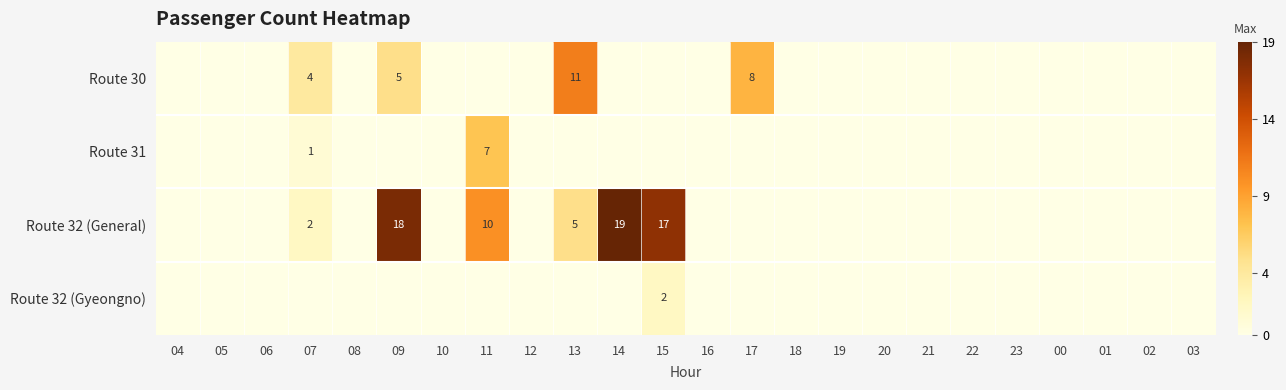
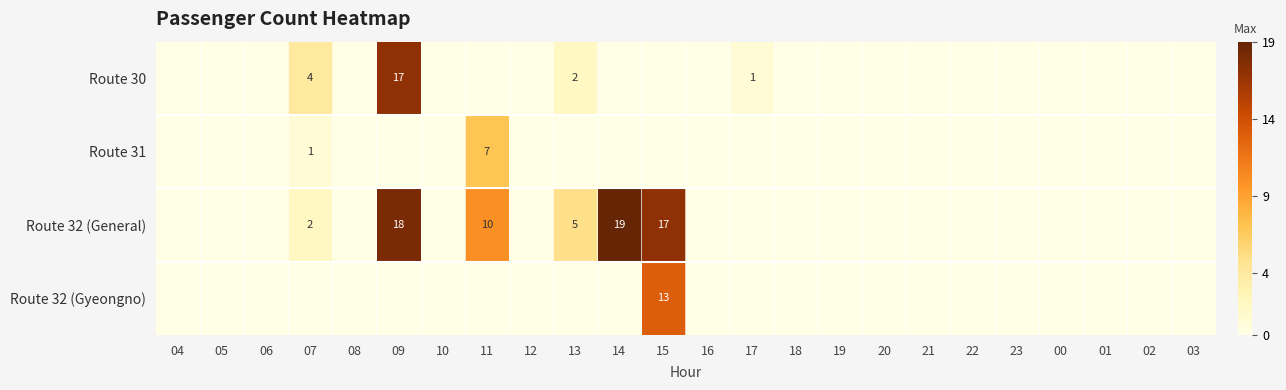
Route 30, 09: 5 -> 17
Route 30, 13: 11 -> 2
Route 30, 17: 8 -> 1
Route 32 (Gyeongno), 15: 2 -> 13
